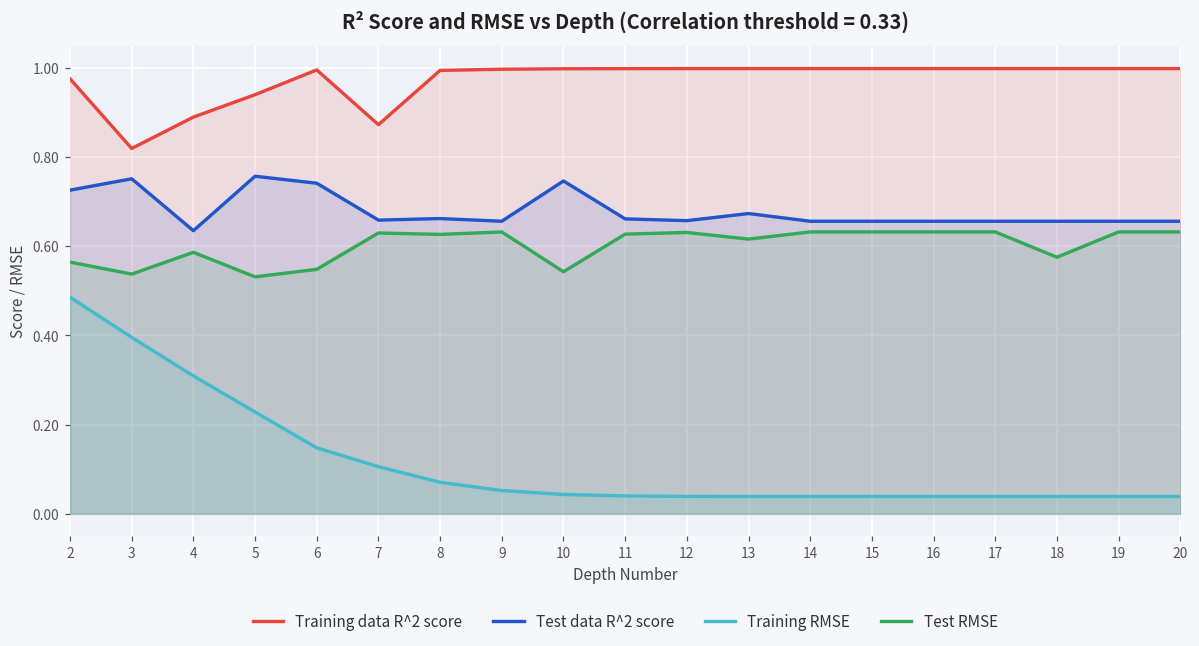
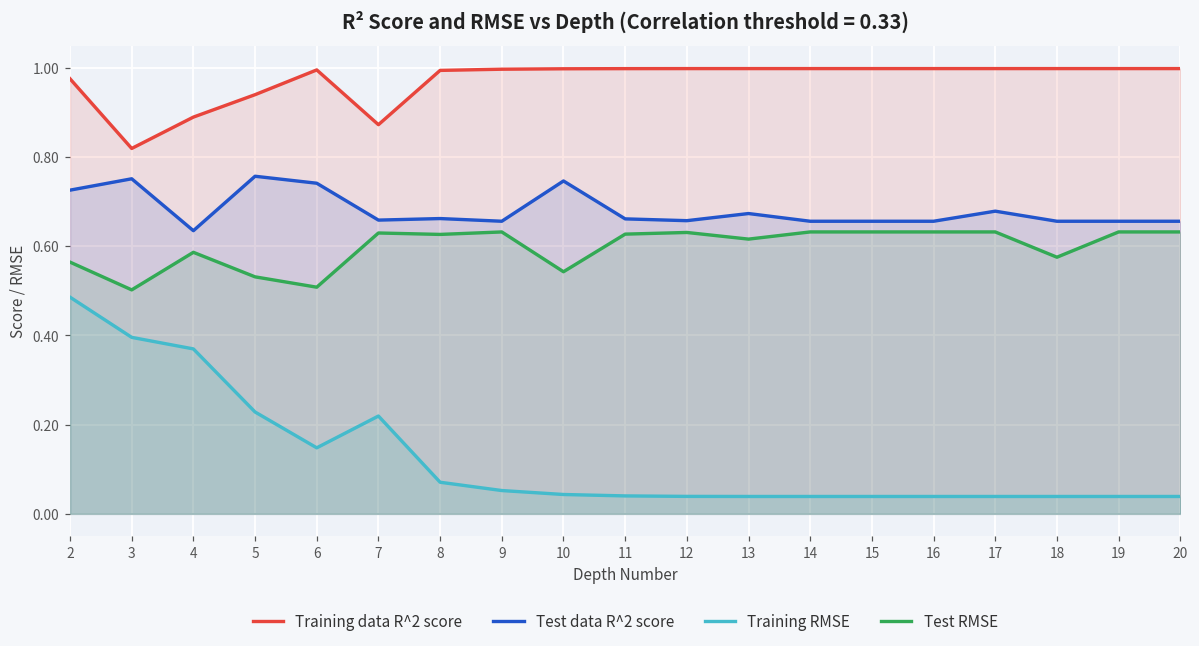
Test RMSE, 3: 0.54 -> 0.50
Training RMSE, 4: 0.31 -> 0.37
Test RMSE, 6: 0.55 -> 0.51
Training RMSE, 7: 0.11 -> 0.22
Test data R^2 score, 17: 0.66 -> 0.68
